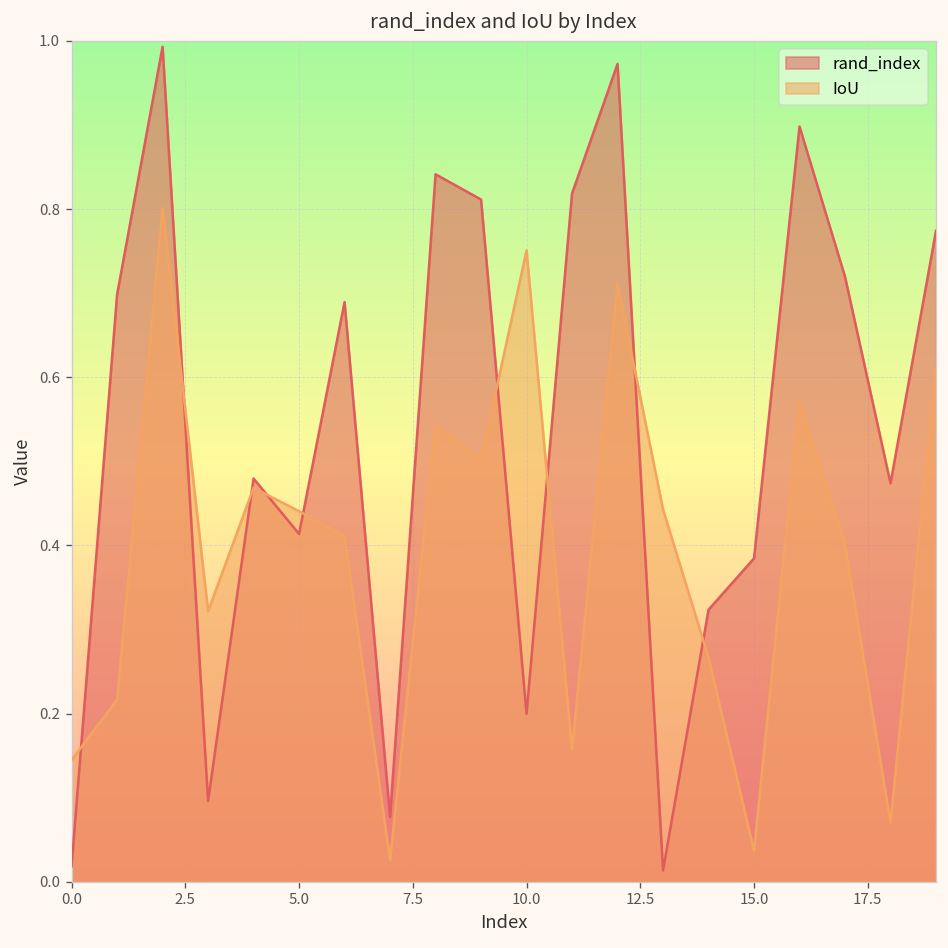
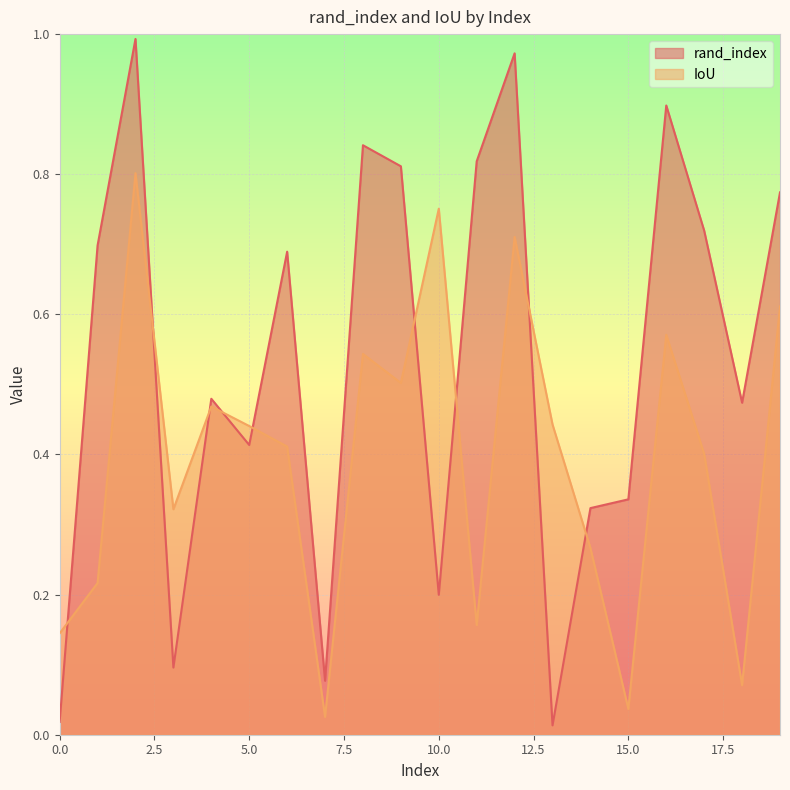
rand_index, 15.0: 0.38 -> 0.34
